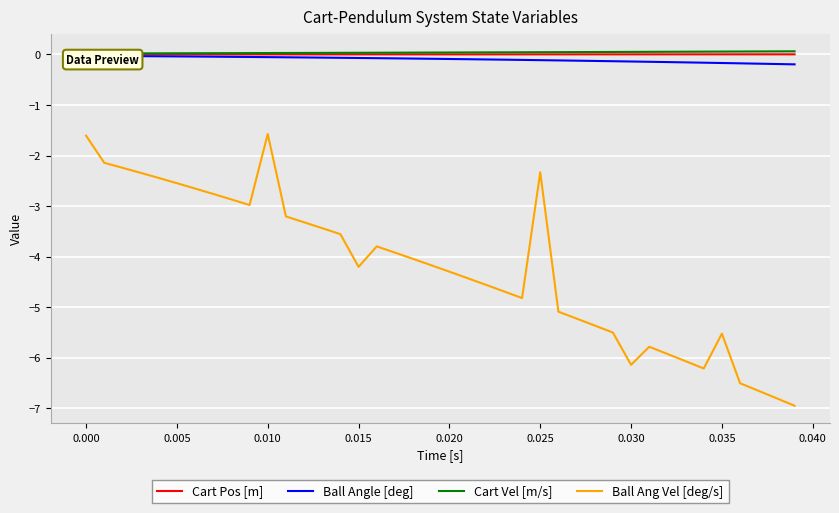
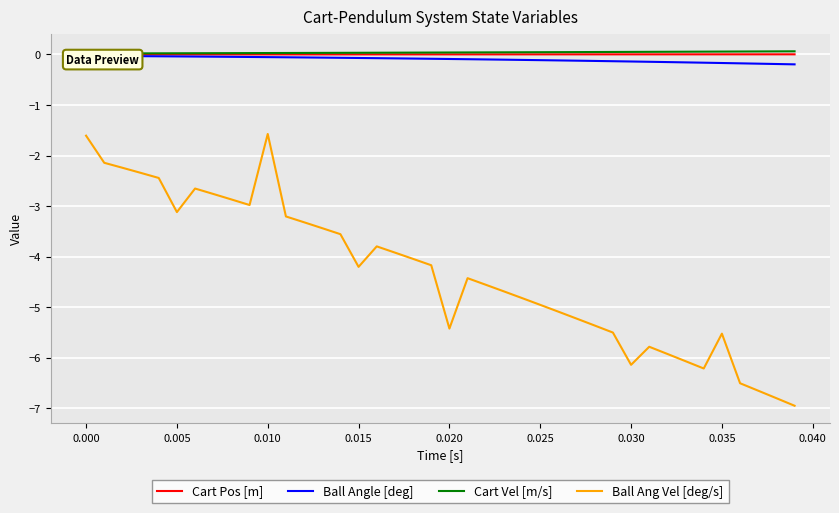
Ball Ang Vel [deg/s], 0.005: -2.5 -> -3.1
Ball Ang Vel [deg/s], 0.020: -4.3 -> -5.4
Ball Ang Vel [deg/s], 0.025: -2.3 -> -5.0
